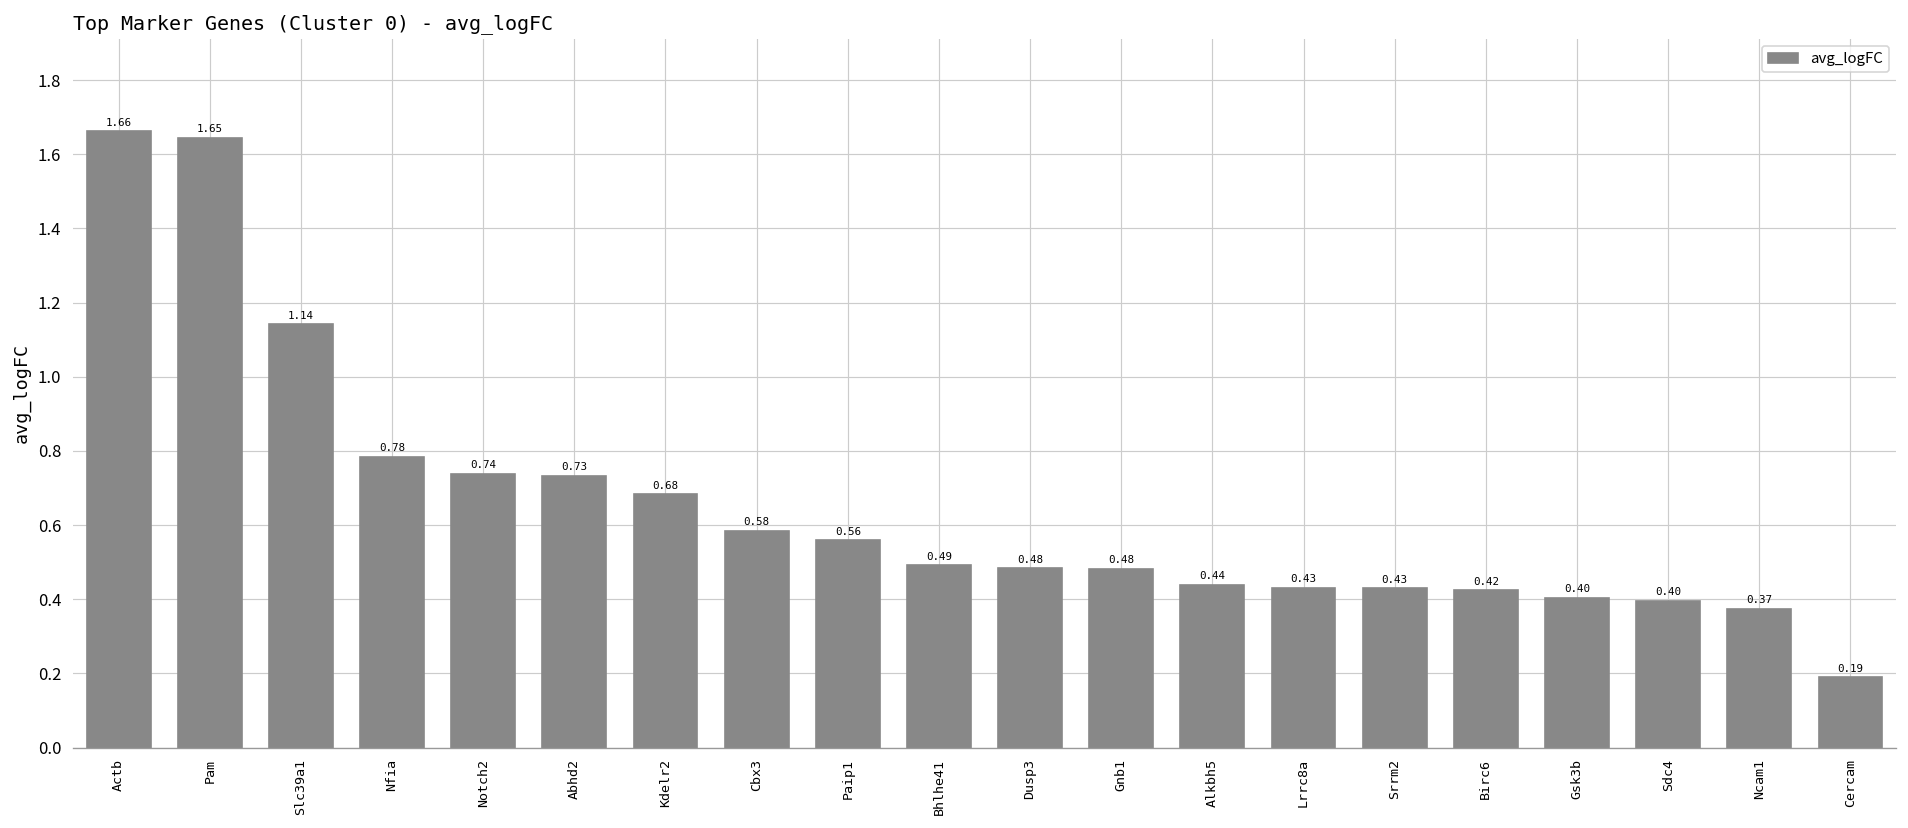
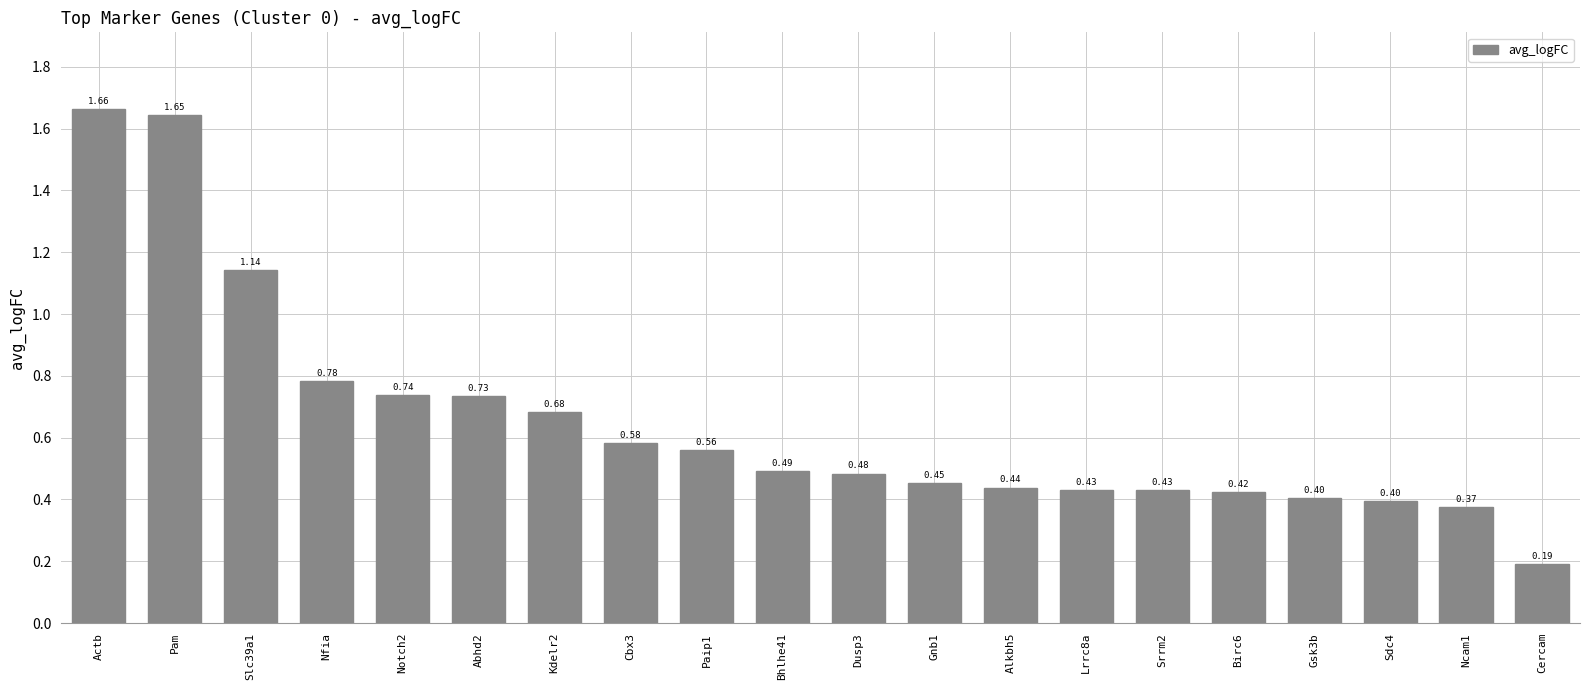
Gnb1: 0.48 -> 0.45
